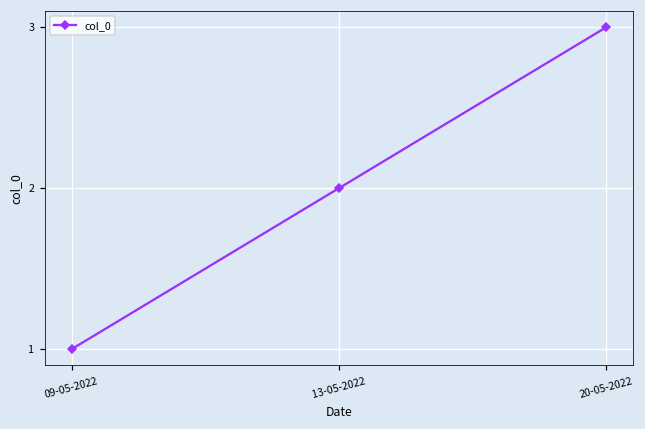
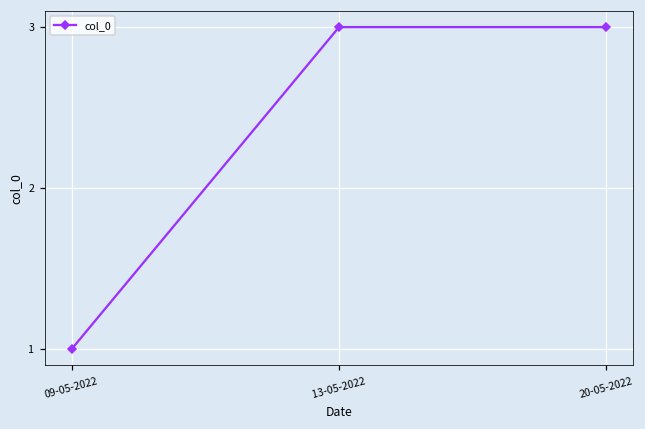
13-05-2022: 2 -> 3
